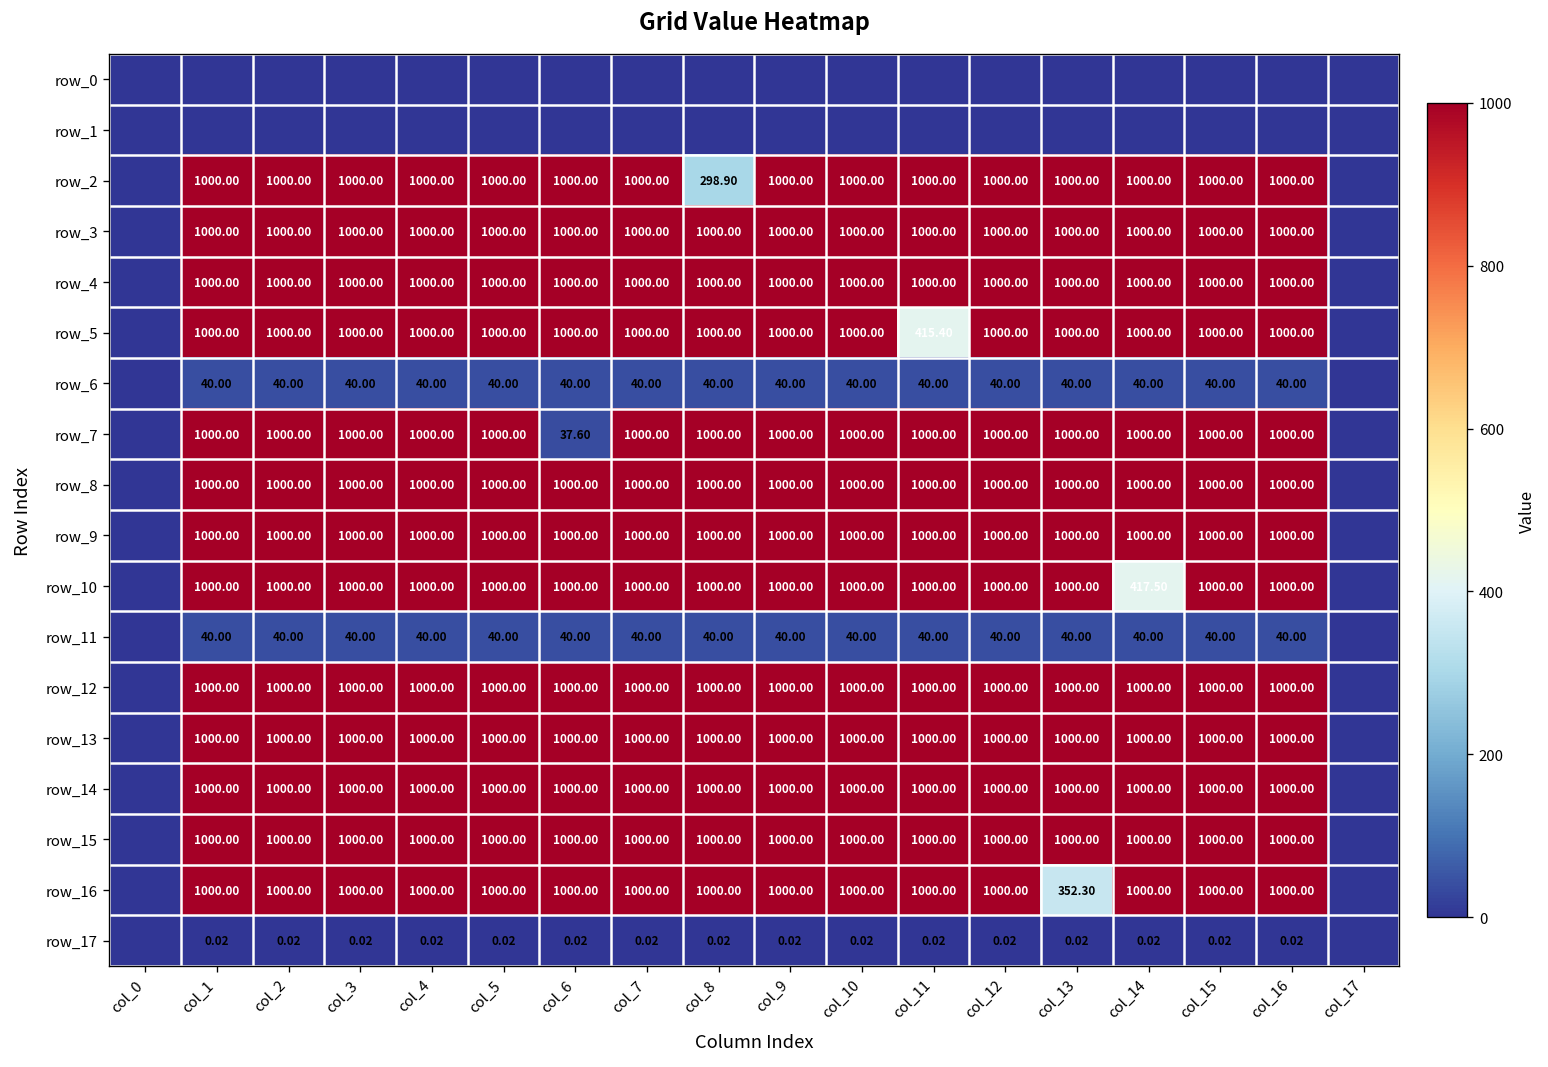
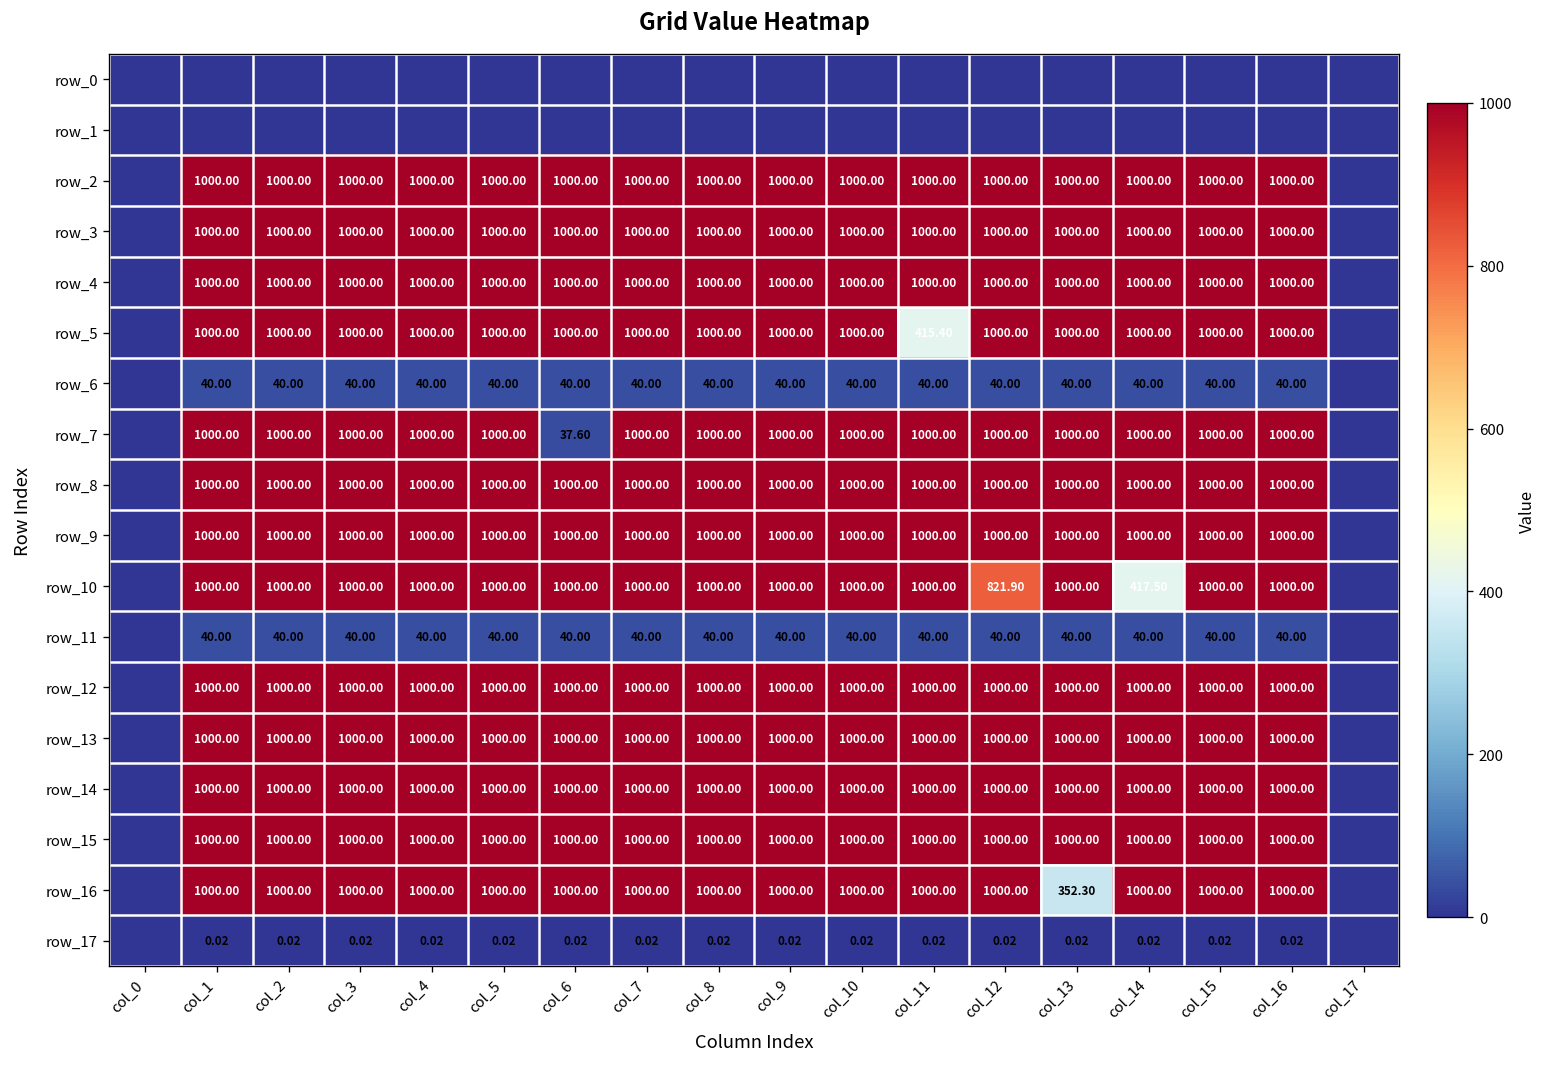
row_2, col_8: 298.90 -> 1000.00
row_10, col_12: 1000.00 -> 821.90
